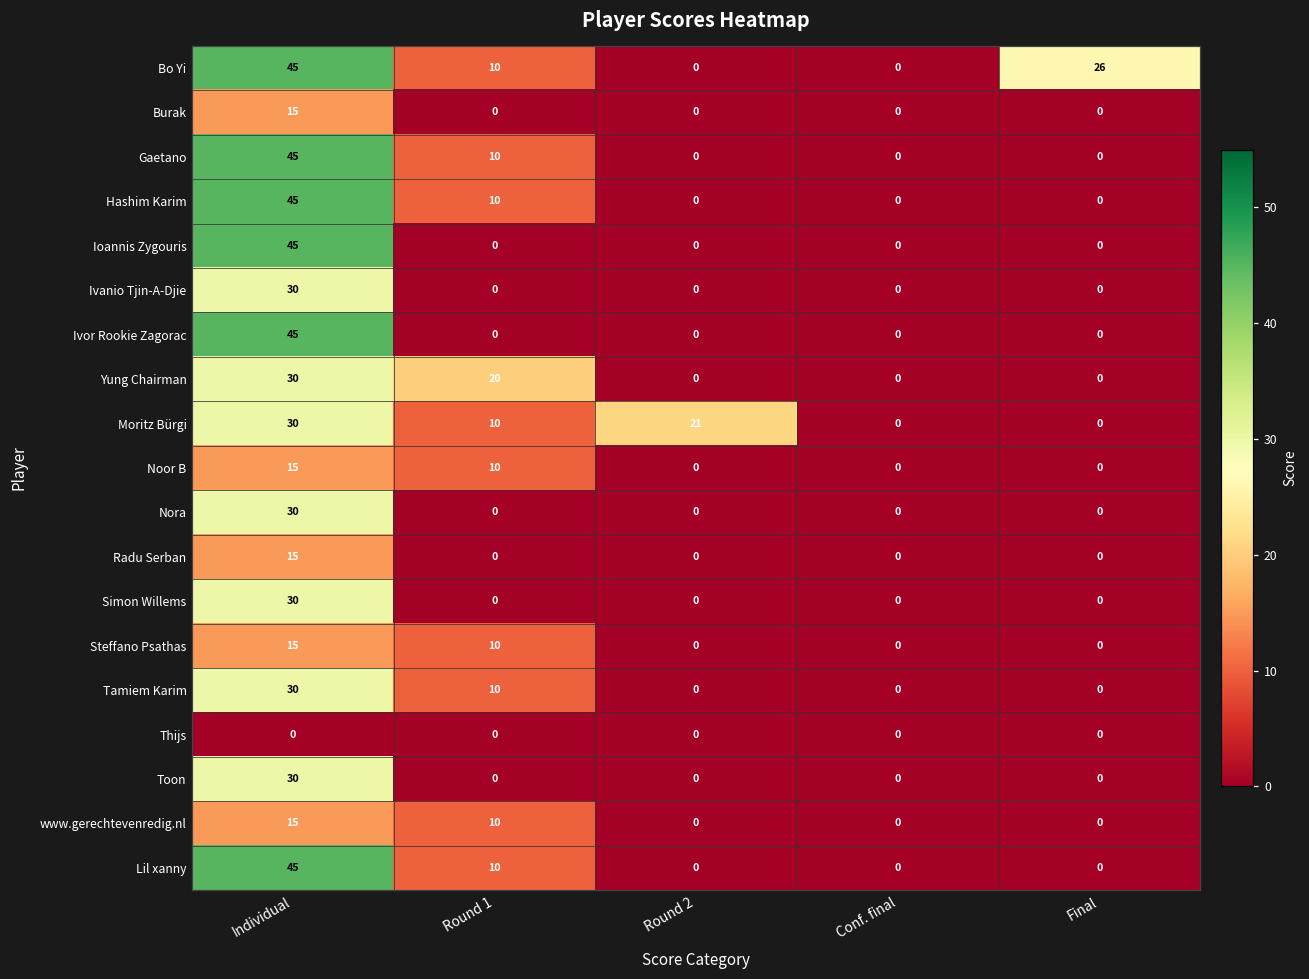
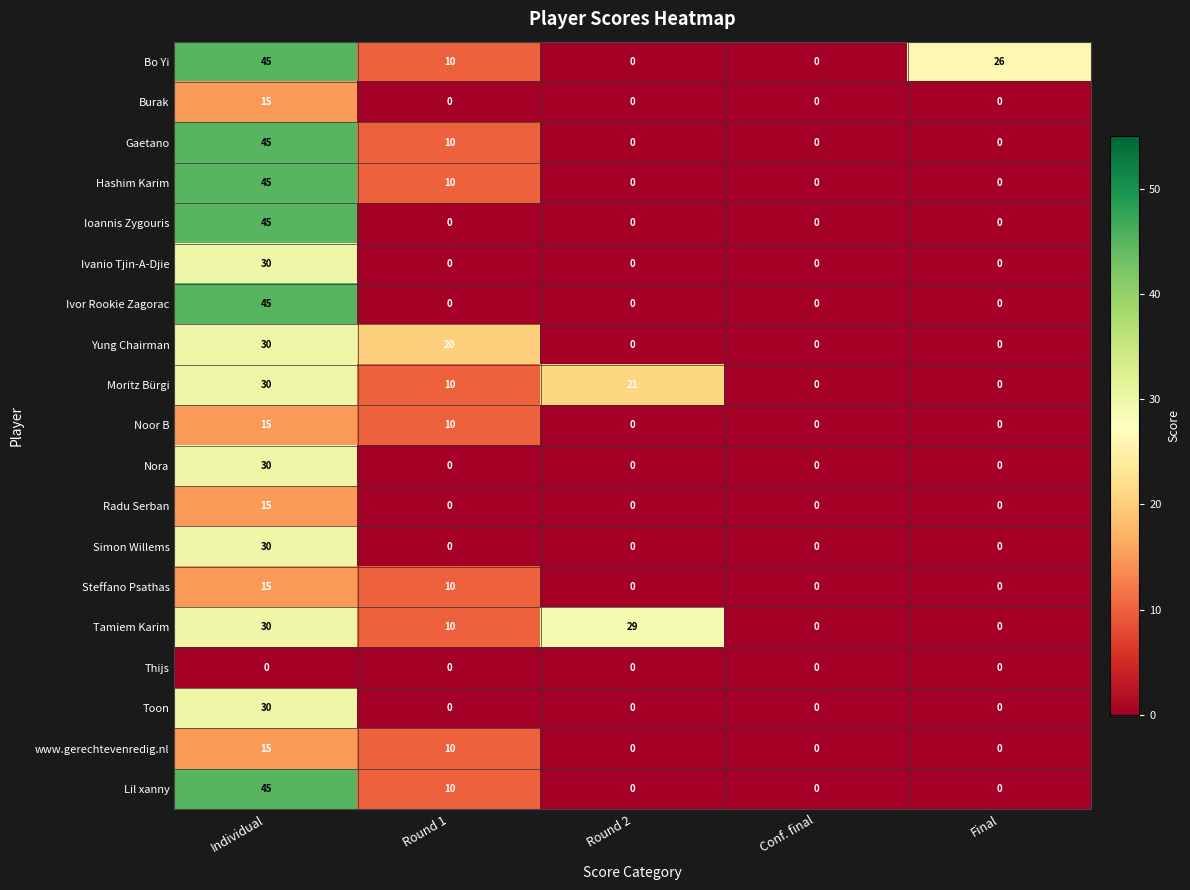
Tamiem Karim, Round 2: 0 -> 29
